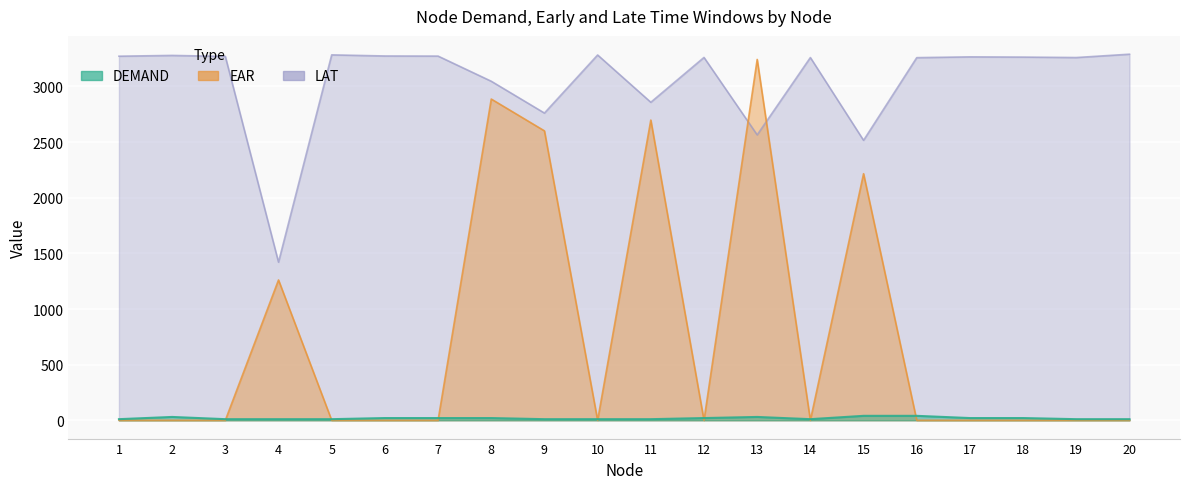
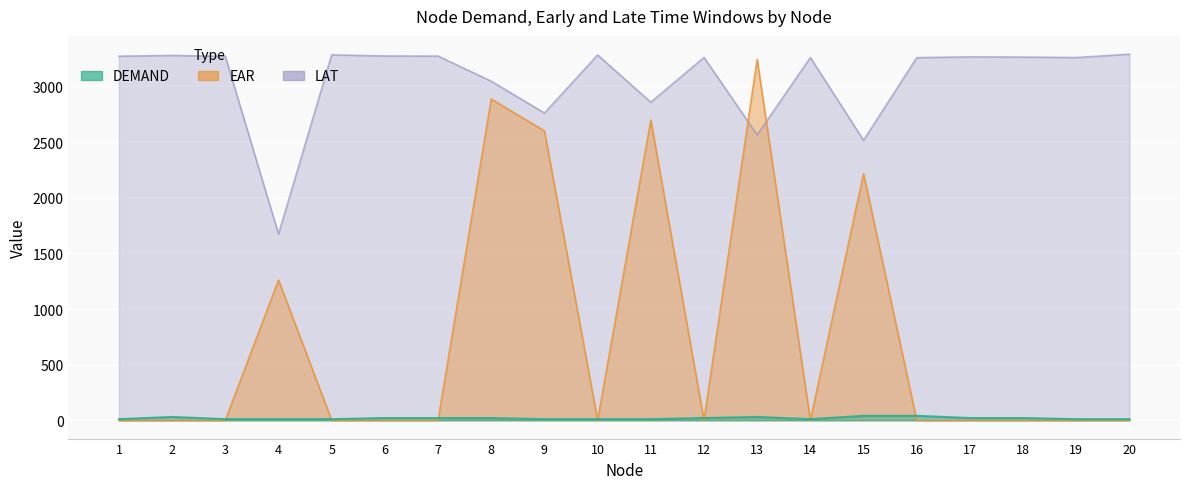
LAT, 4: 1420 -> 1670
